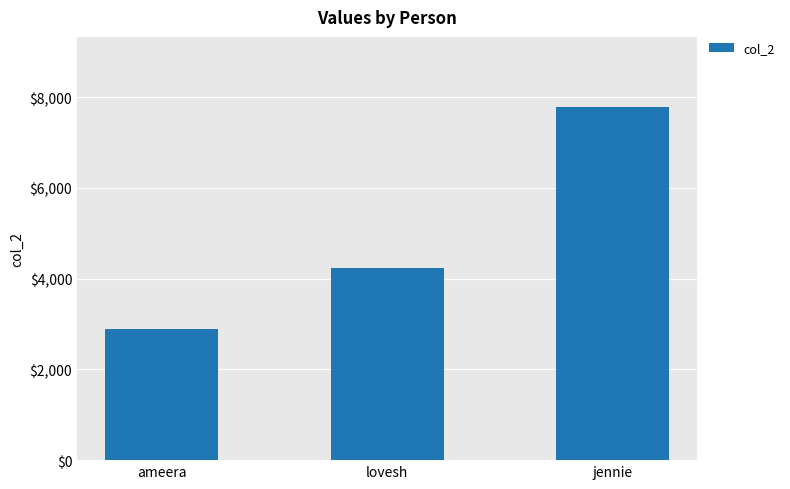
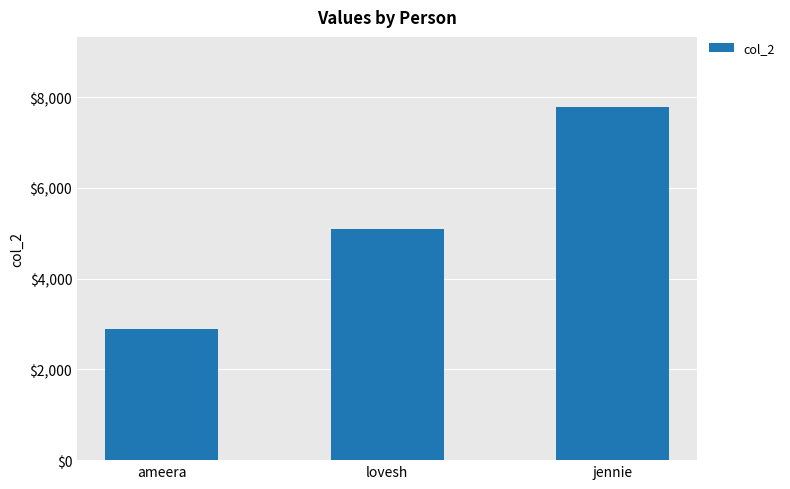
lovesh: $4,200 -> $5,100
